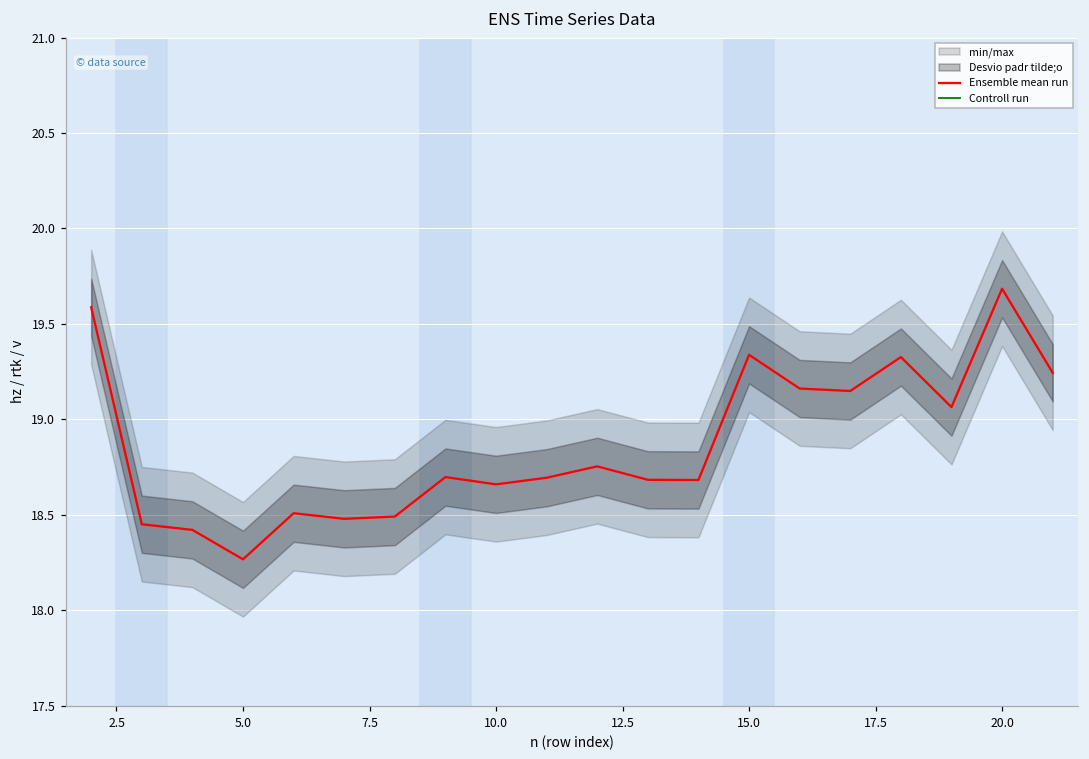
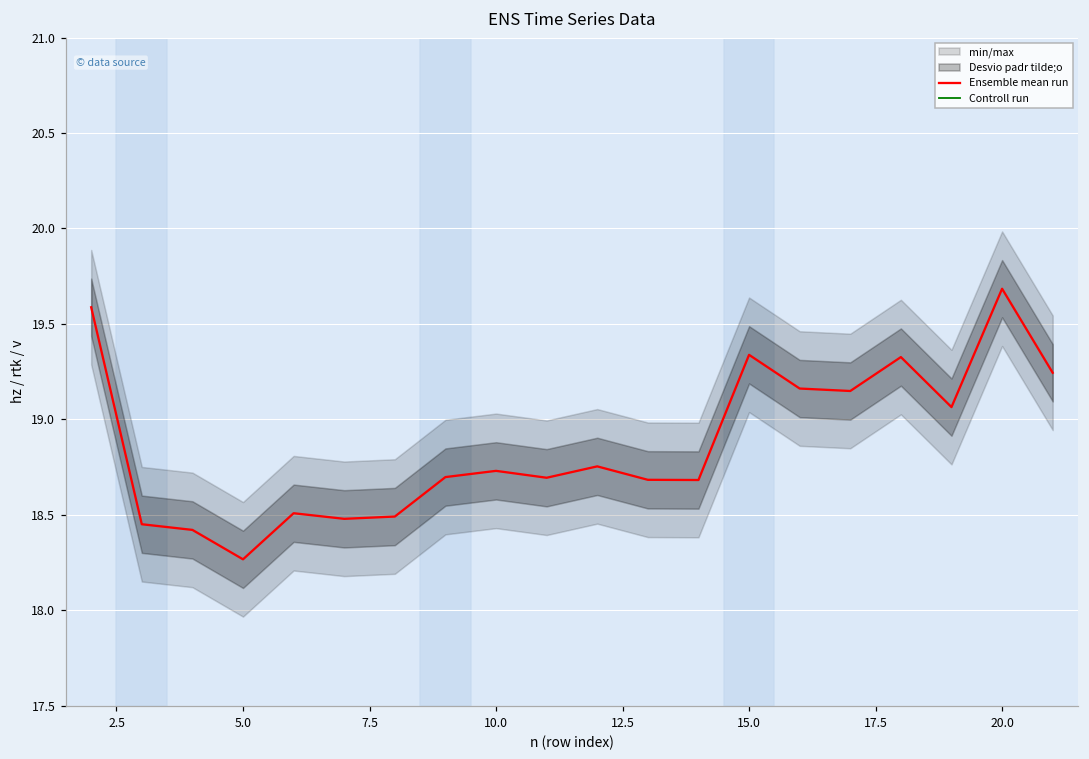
Ensemble mean run, 10.0: 18.66 -> 18.73
